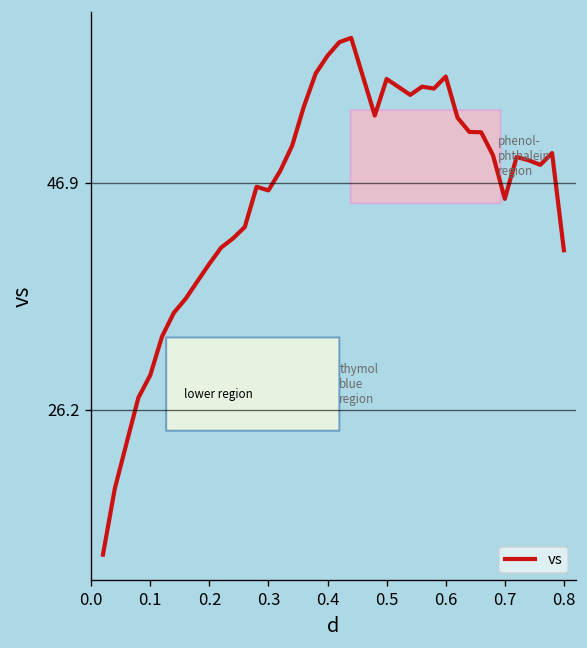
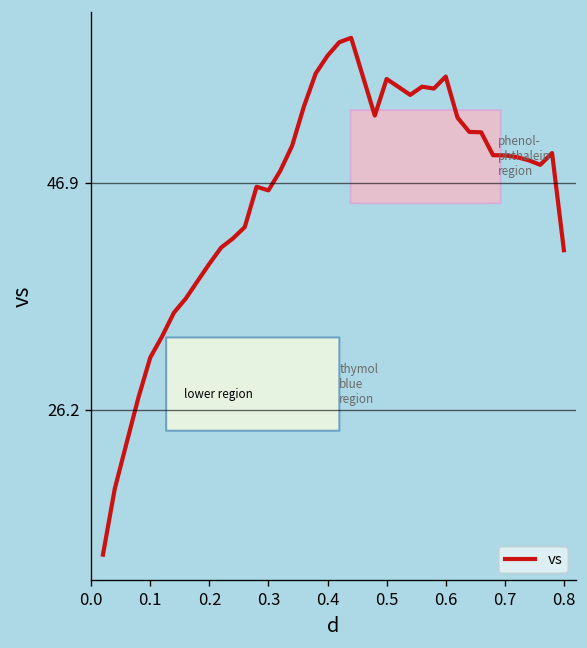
0.1: 29 -> 31
0.7: 45 -> 49
